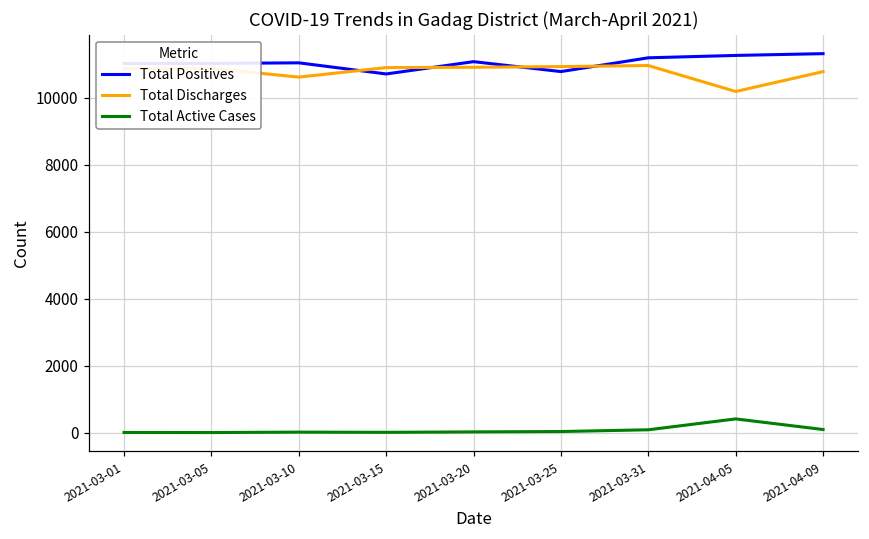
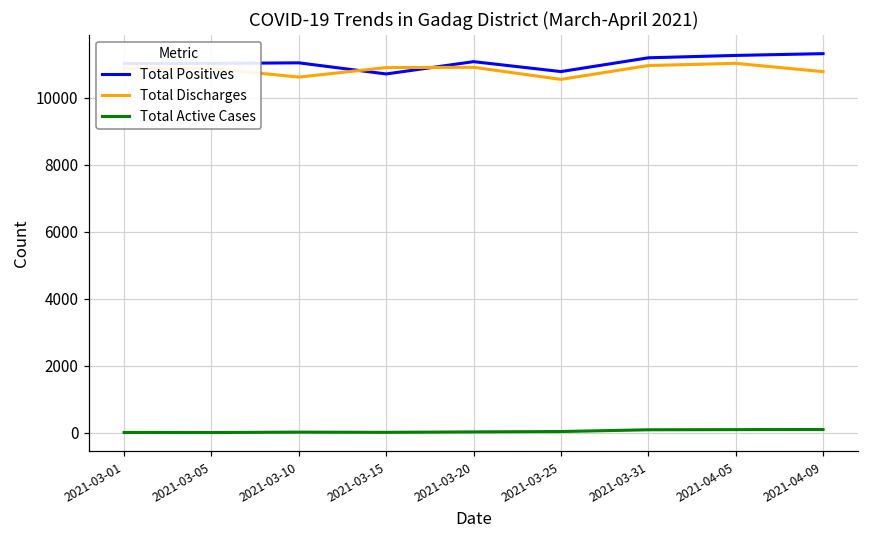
Total Discharges, 2021-03-25: 10900 -> 10500
Total Discharges, 2021-04-05: 10200 -> 11000
Total Active Cases, 2021-04-05: 400 -> 100
